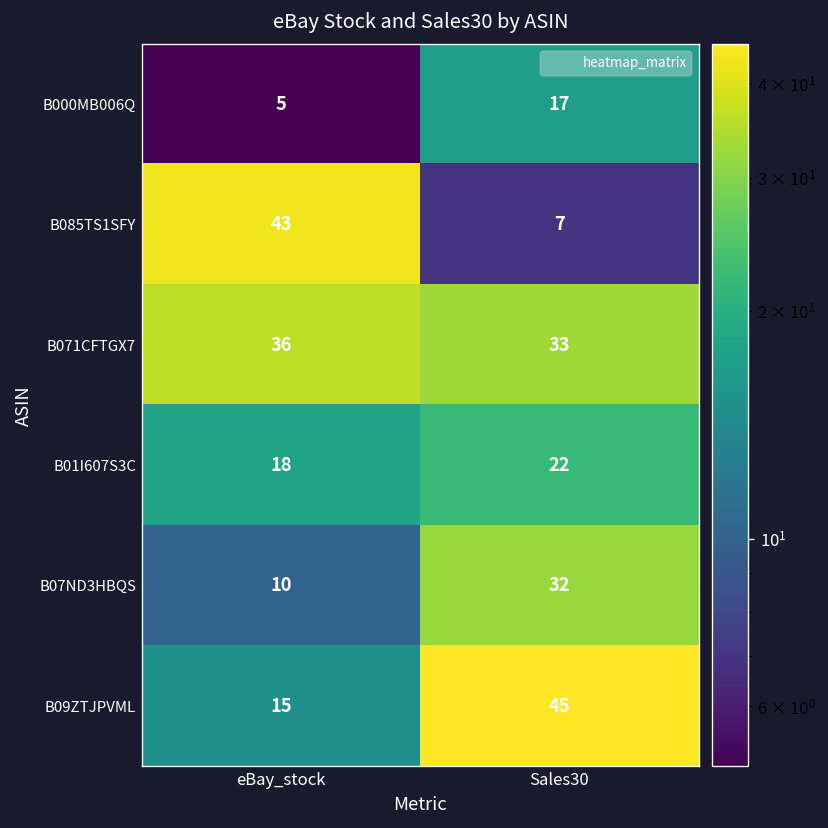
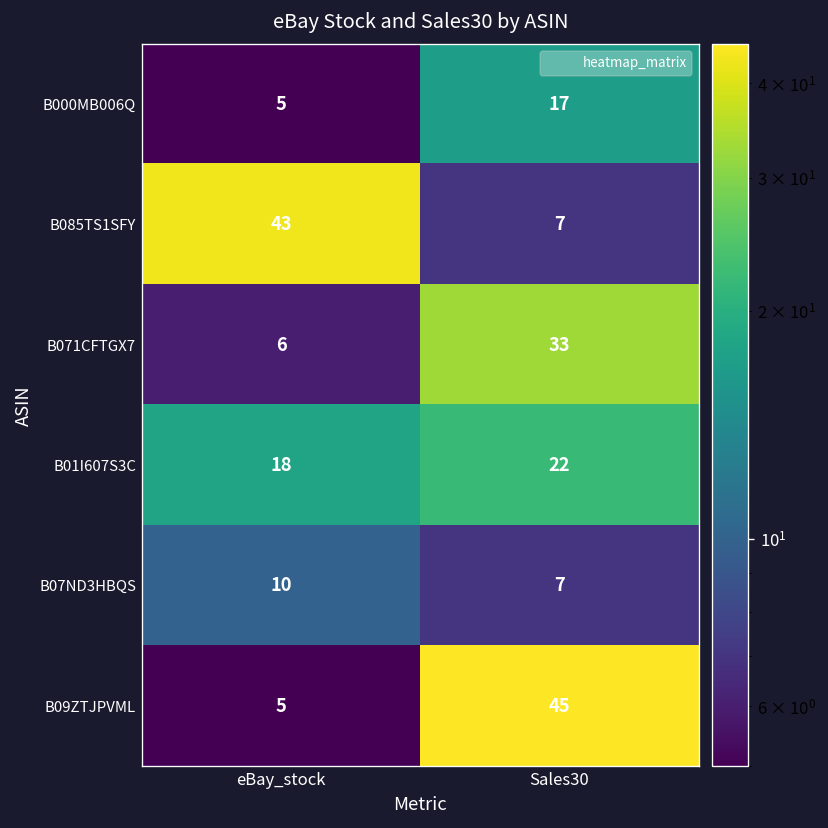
B071CFTGX7, eBay_stock: 36 -> 6
B07ND3HBQS, Sales30: 32 -> 7
B09ZTJPVML, eBay_stock: 15 -> 5
